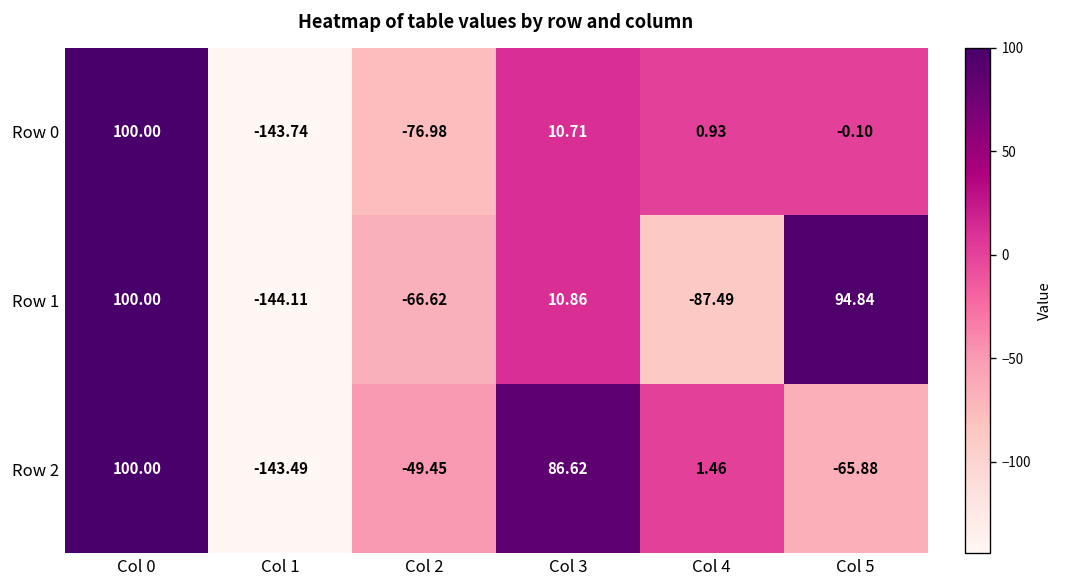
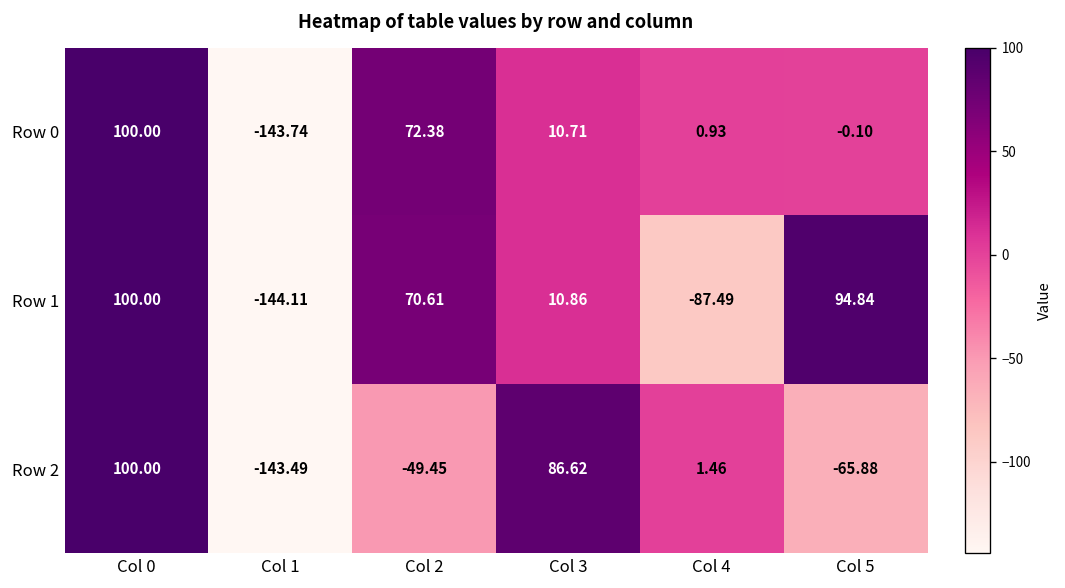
Row 0, Col 2: -76.98 -> 72.38
Row 1, Col 2: -66.62 -> 70.61
